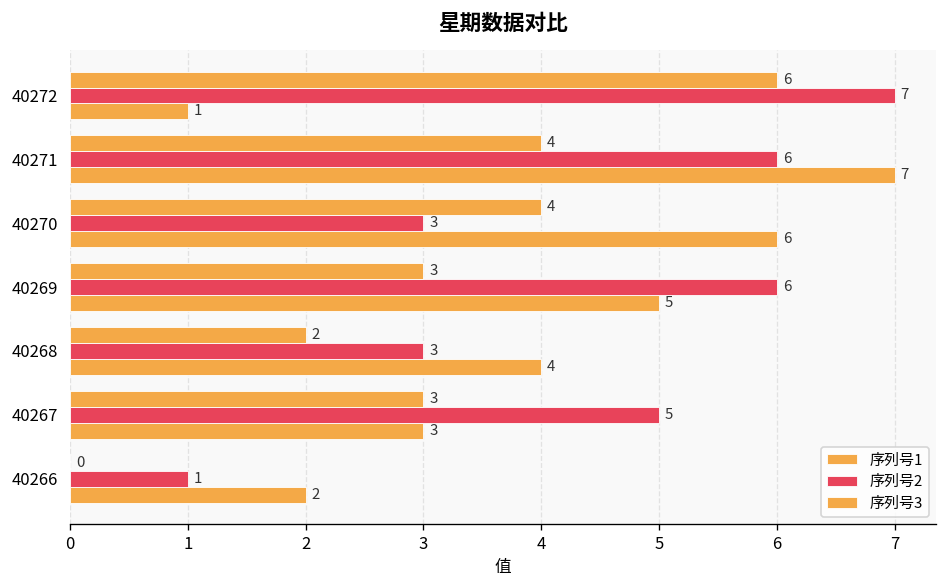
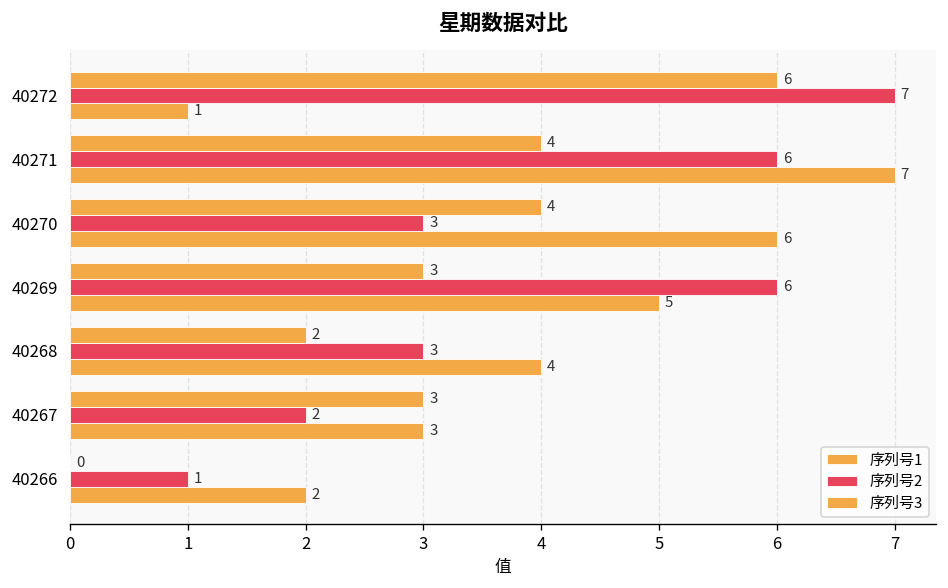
序列号2, 40267: 5 -> 2
